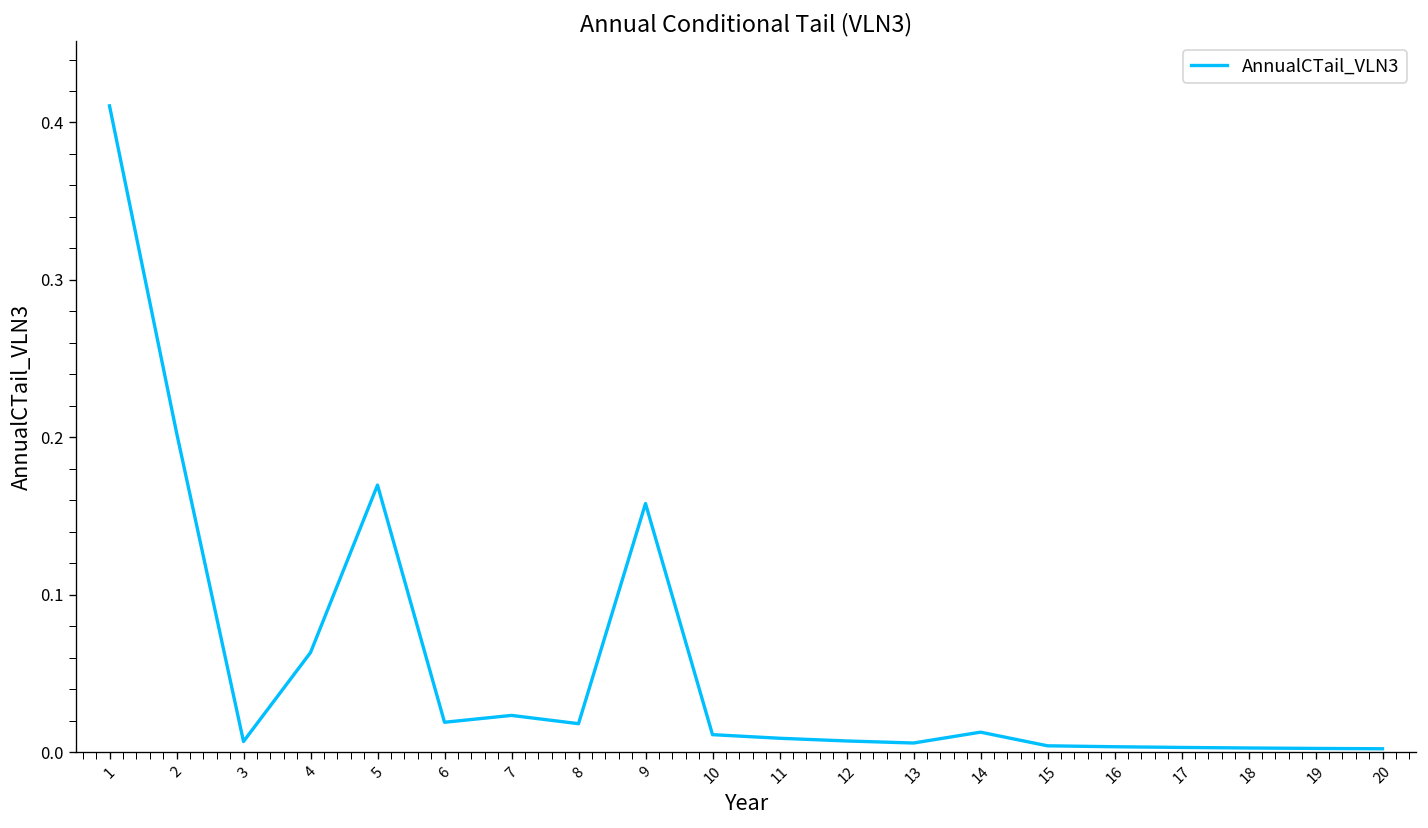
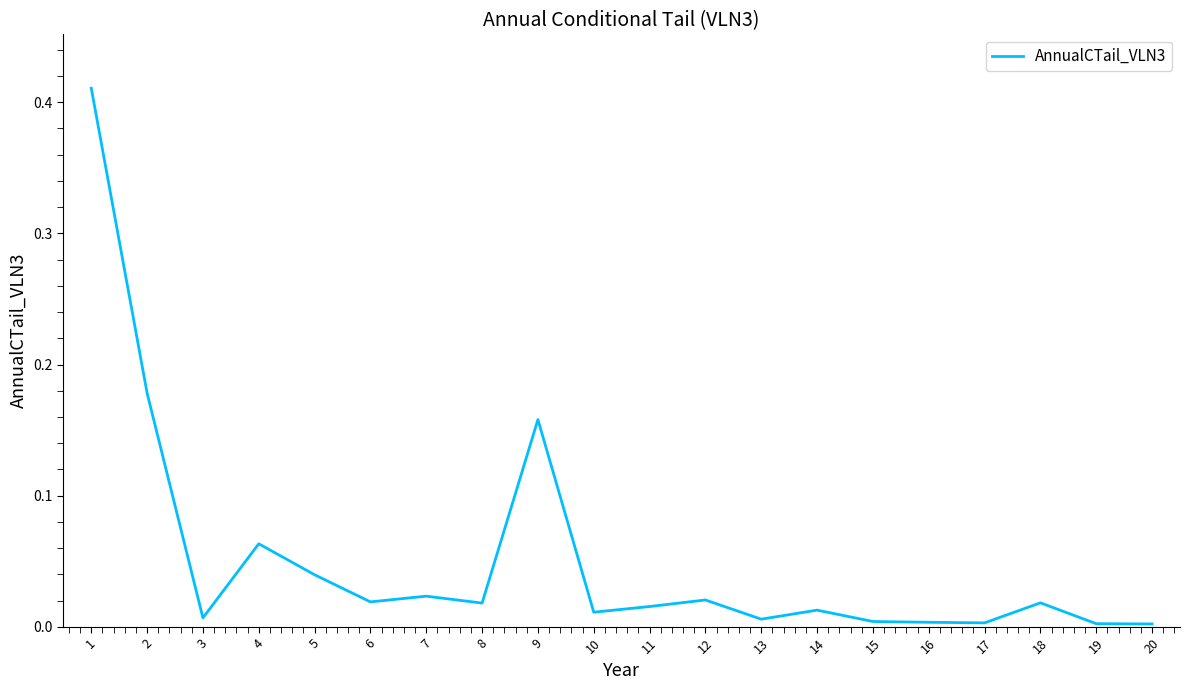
2: 0.203 -> 0.178
5: 0.170 -> 0.040
11: 0.009 -> 0.016
12: 0.007 -> 0.021
18: 0.003 -> 0.018
